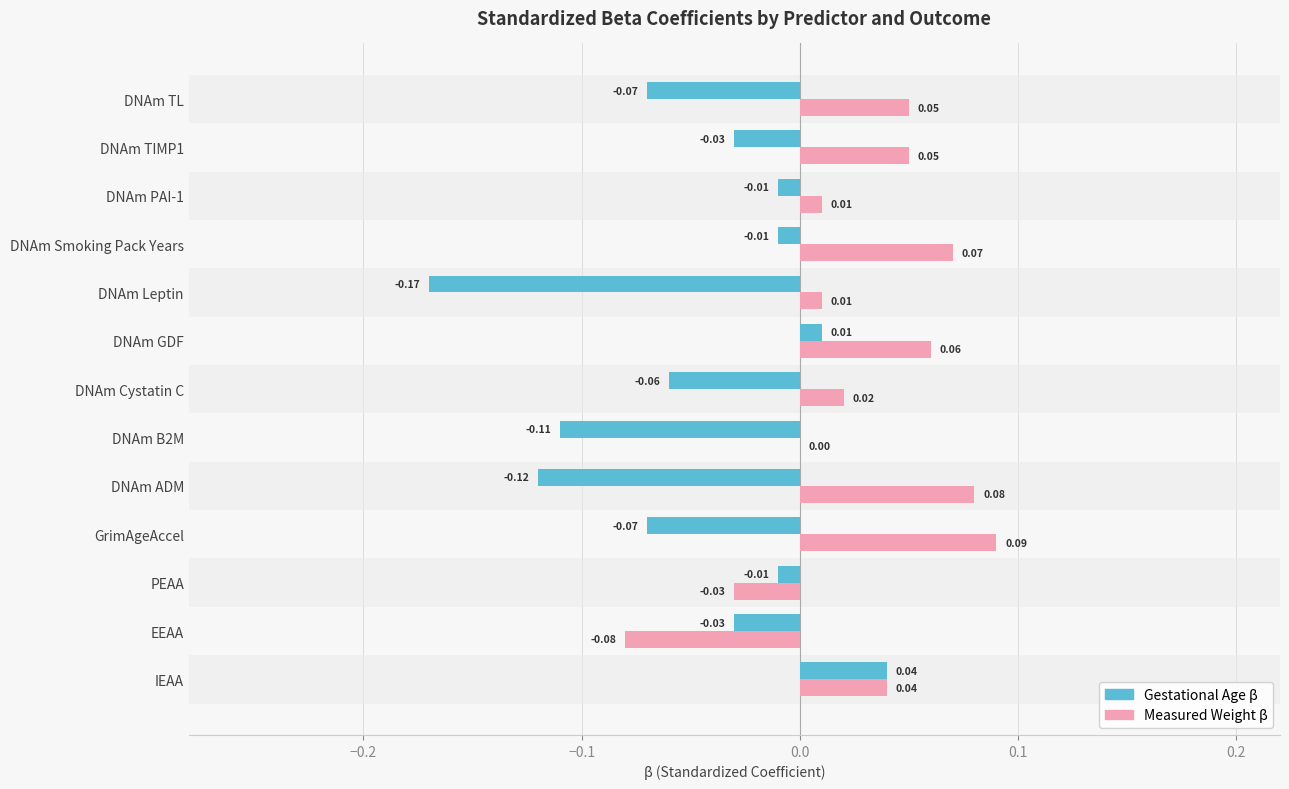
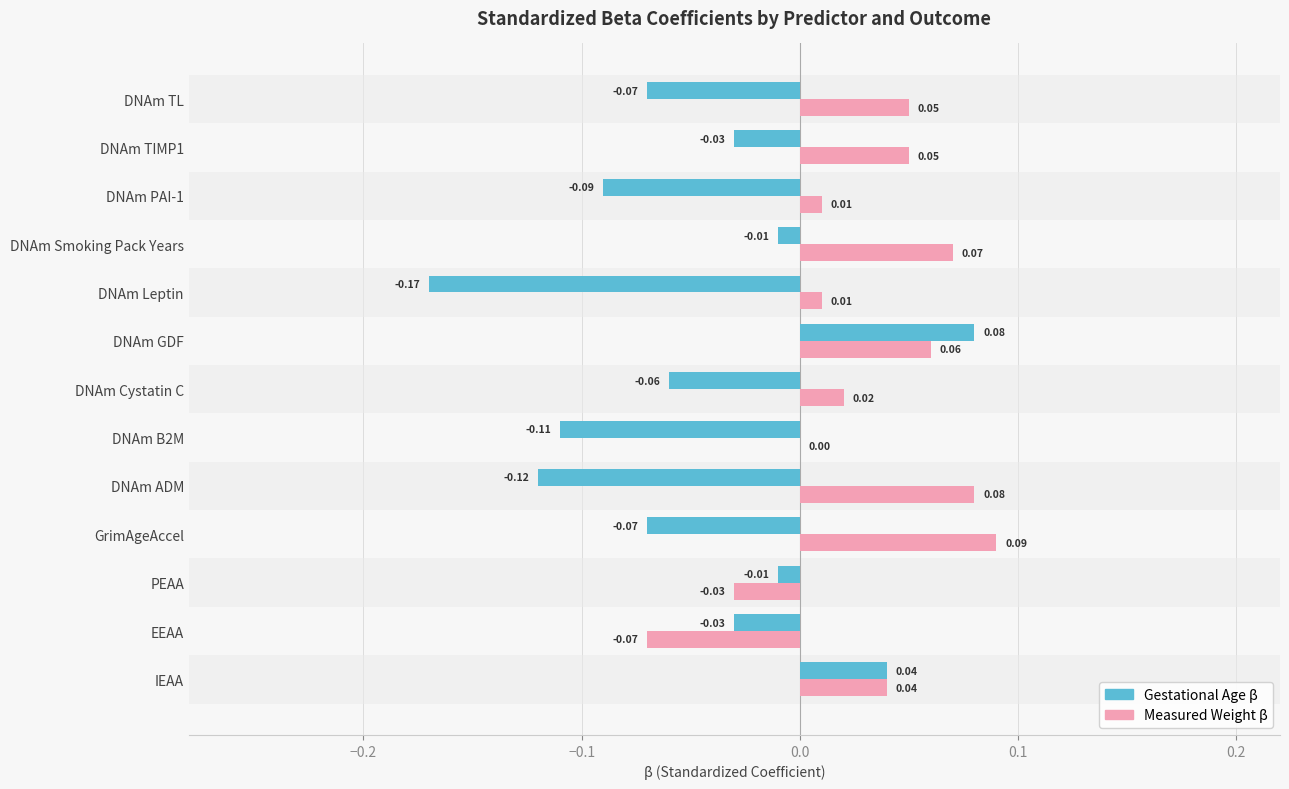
Gestational Age β, DNAm PAI-1: -0.01 -> -0.09
Gestational Age β, DNAm GDF: 0.01 -> 0.08
Measured Weight β, EEAA: -0.08 -> -0.07
